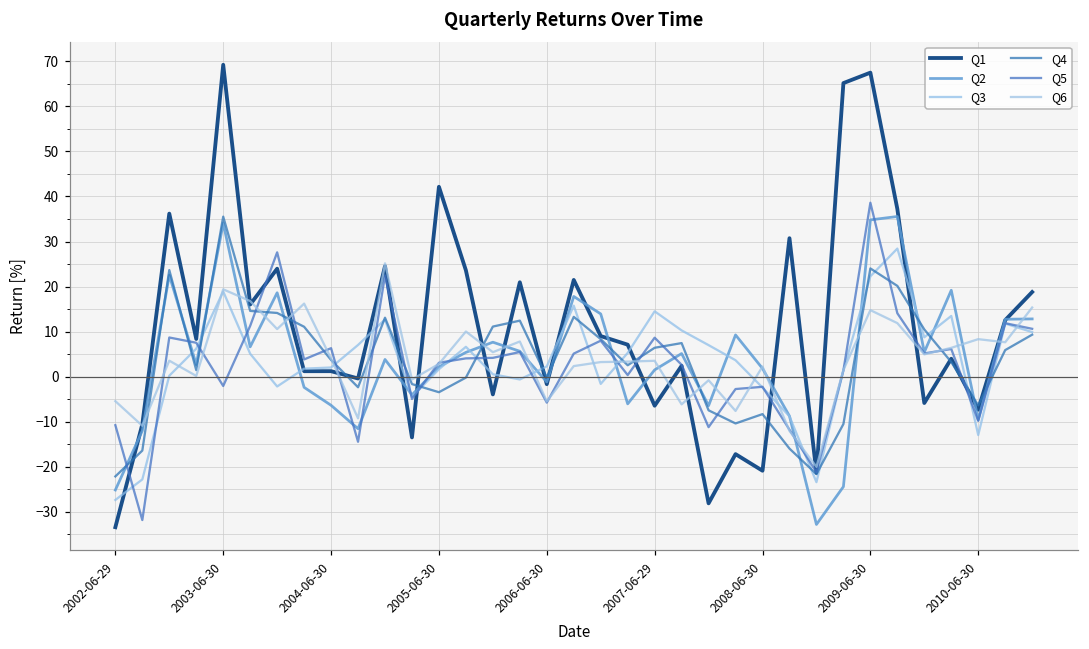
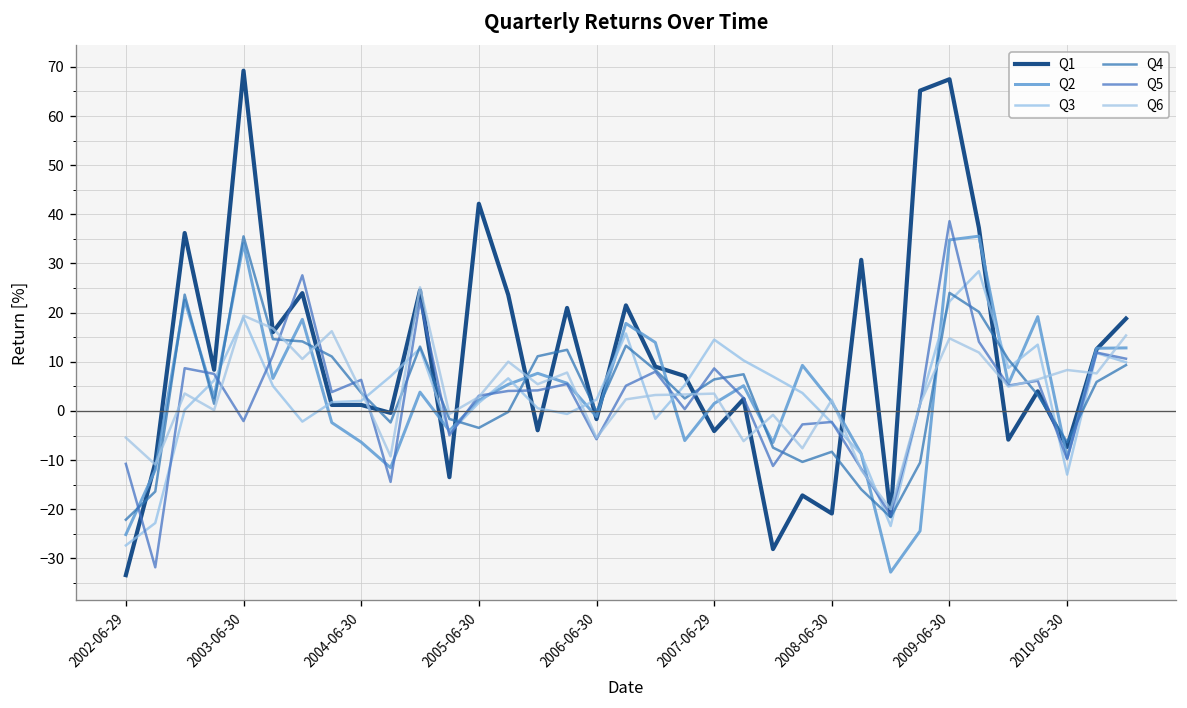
Q1, 2007-06-29: -6 -> -4
